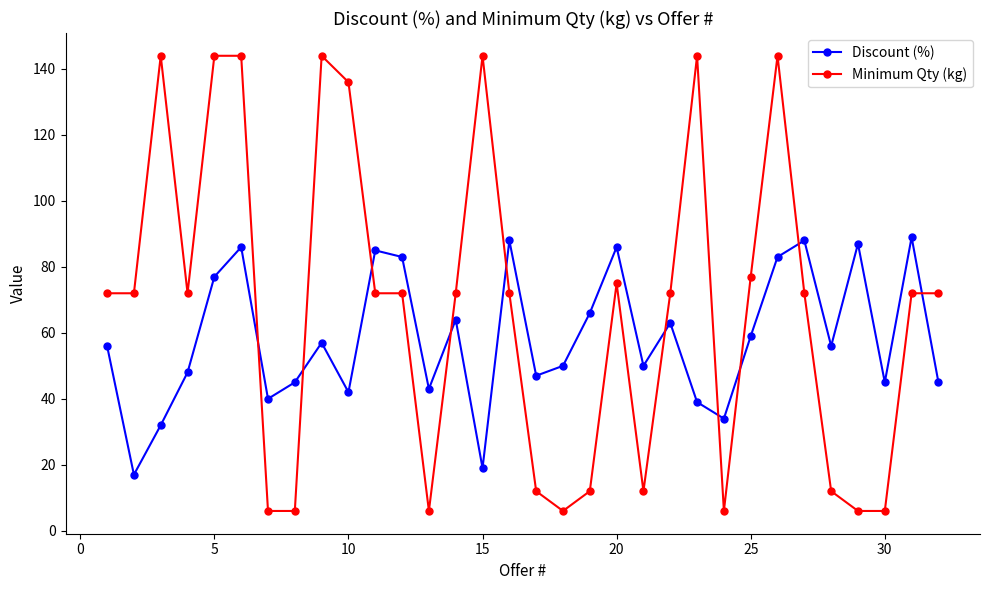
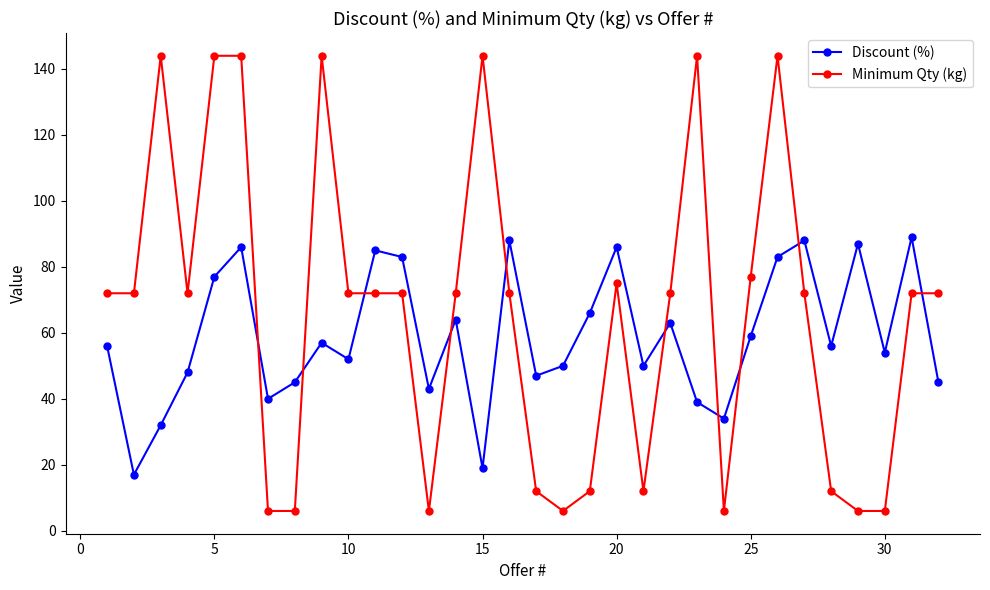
Discount (%), 10: 42 -> 52
Minimum Qty (kg), 10: 136 -> 72
Discount (%), 30: 45 -> 54
